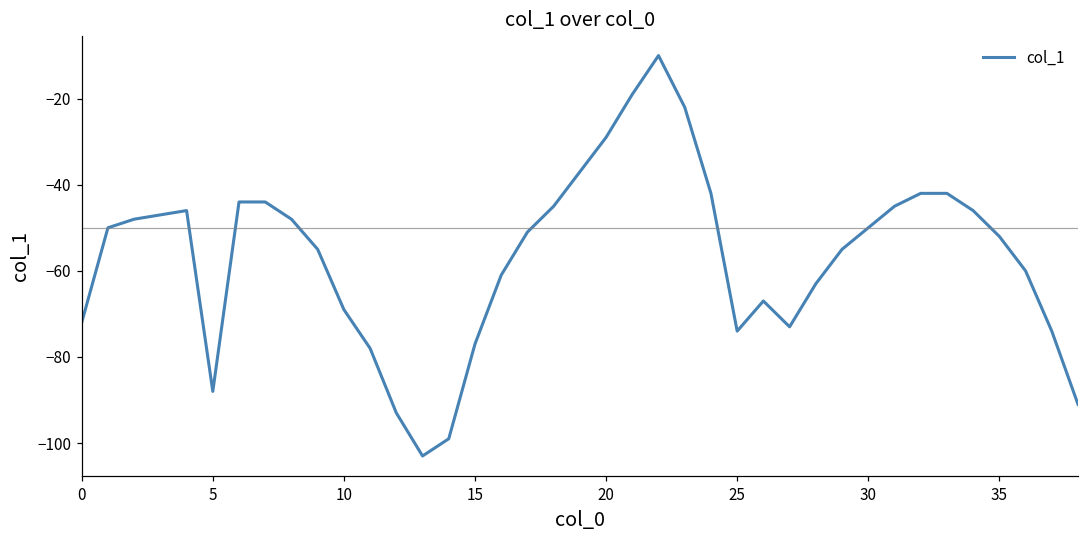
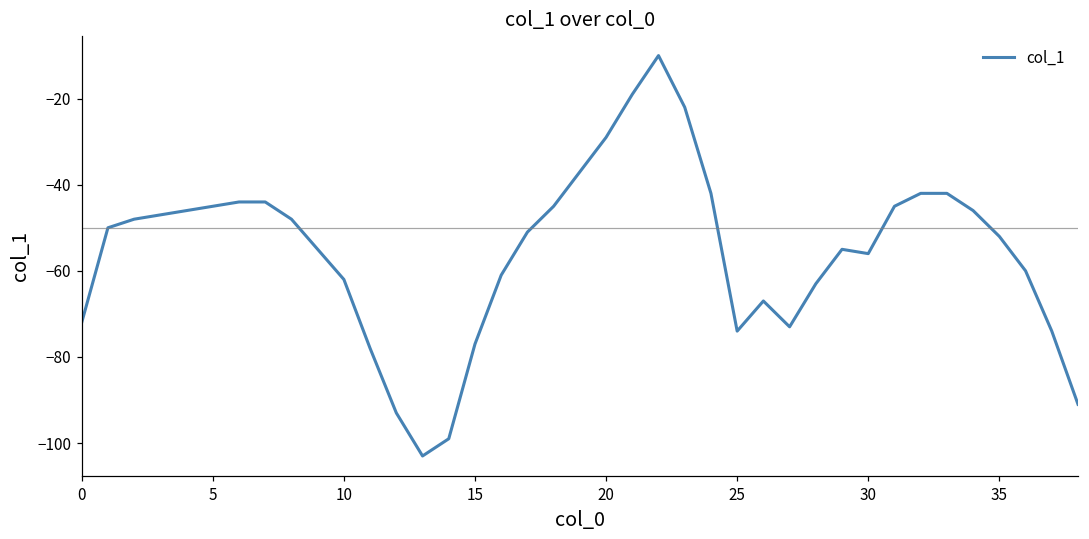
5: -88 -> -45
10: -69 -> -62
30: -50 -> -56
